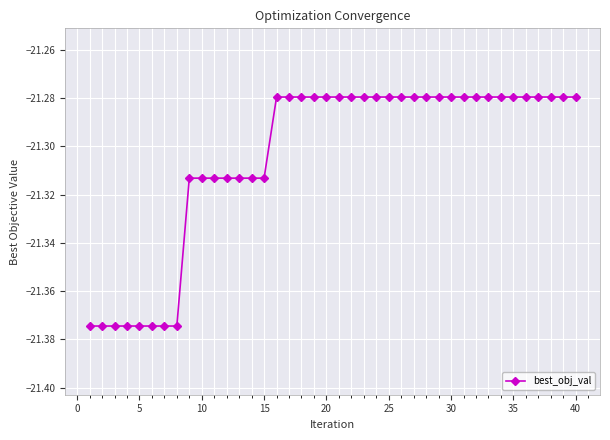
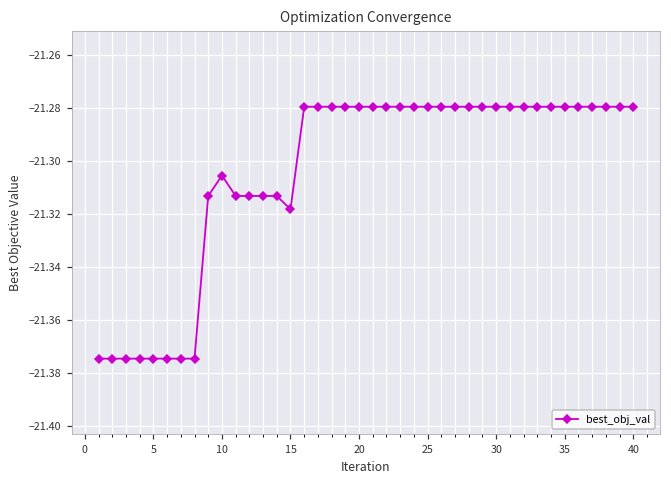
10: -21.313 -> -21.305
15: -21.313 -> -21.318
